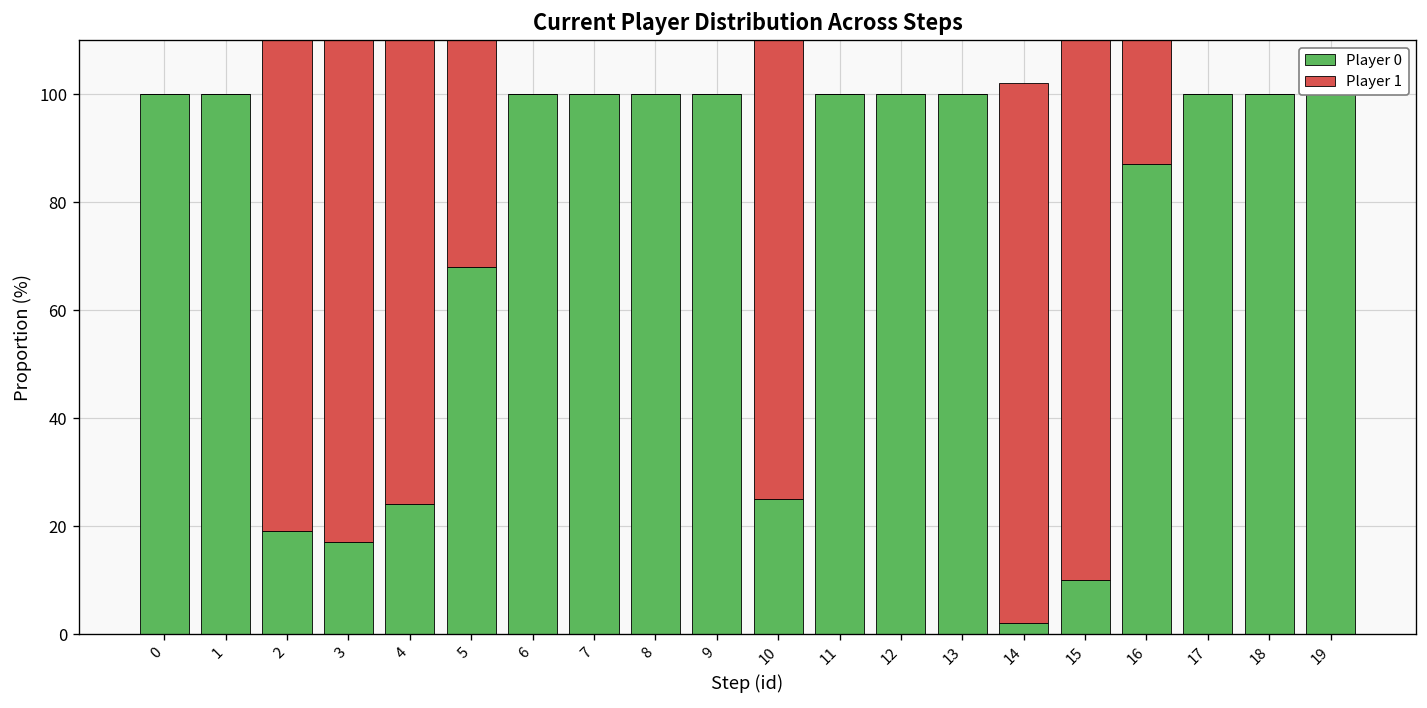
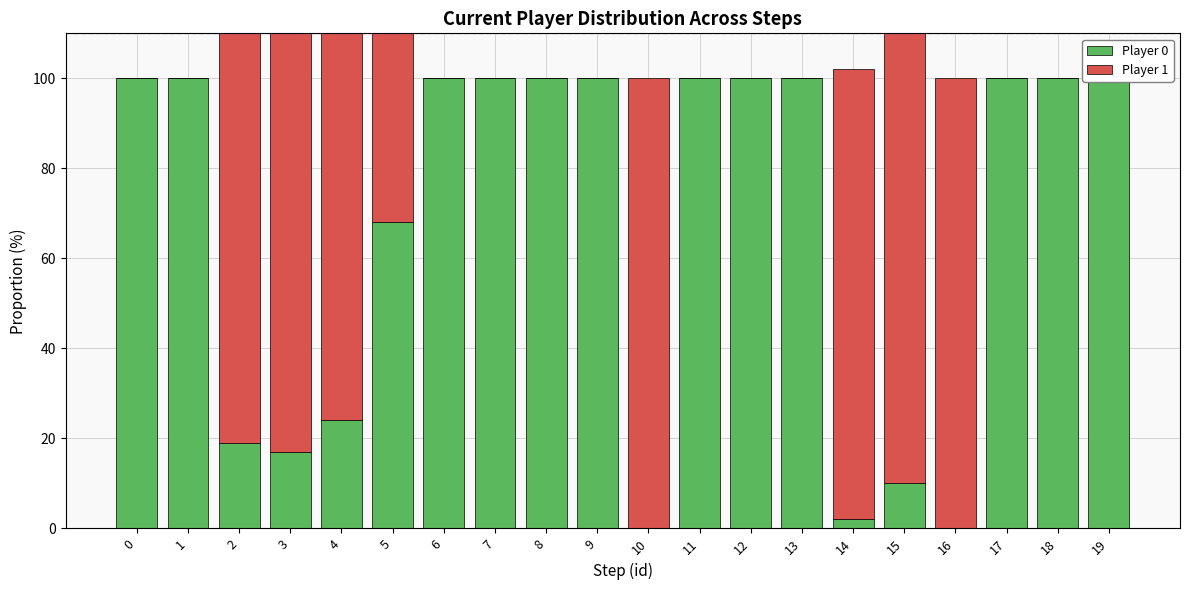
Player 0, 10: 25 -> 0
Player 0, 16: 87 -> 0
